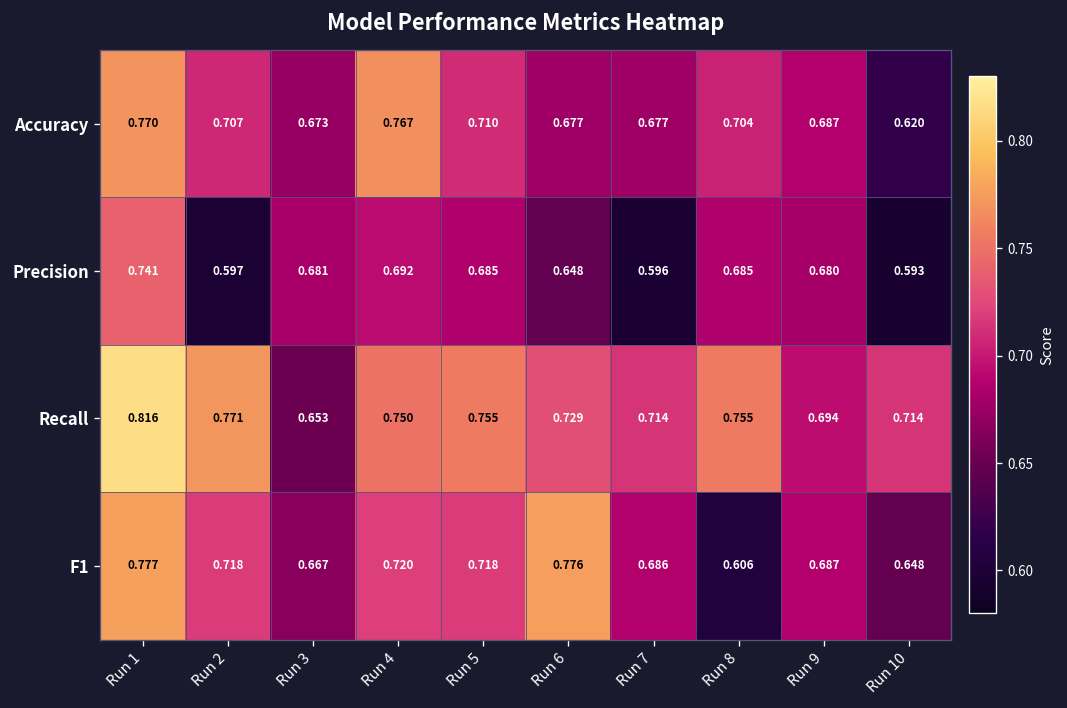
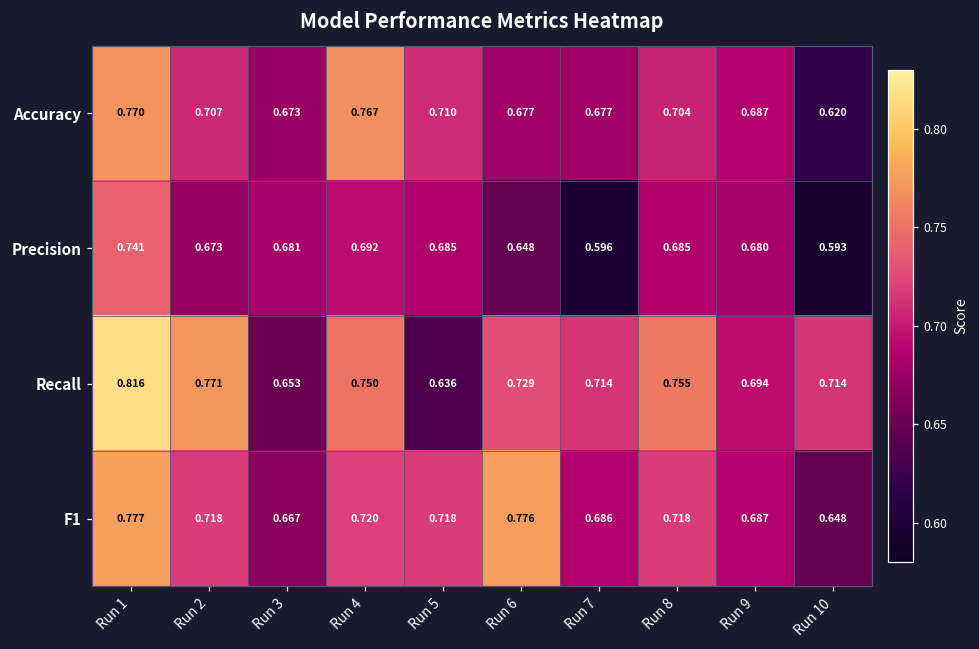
Precision, Run 2: 0.597 -> 0.673
Recall, Run 5: 0.755 -> 0.636
F1, Run 8: 0.606 -> 0.718
